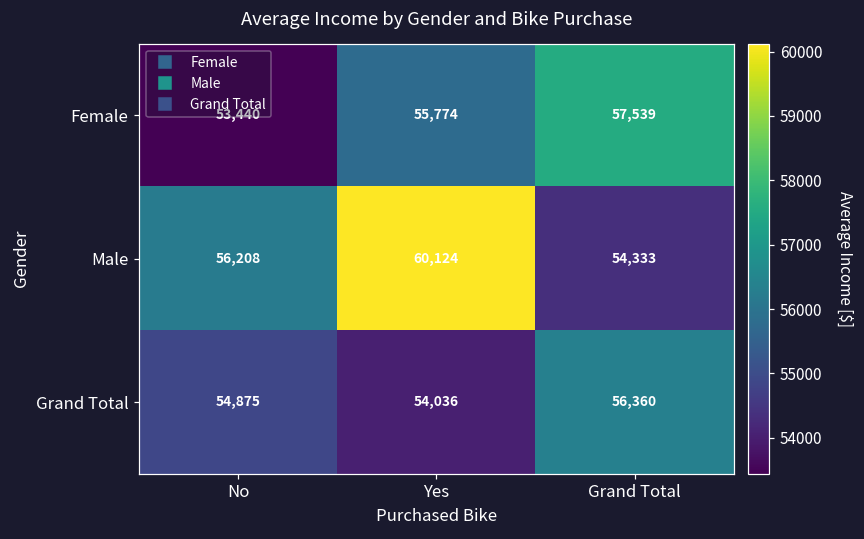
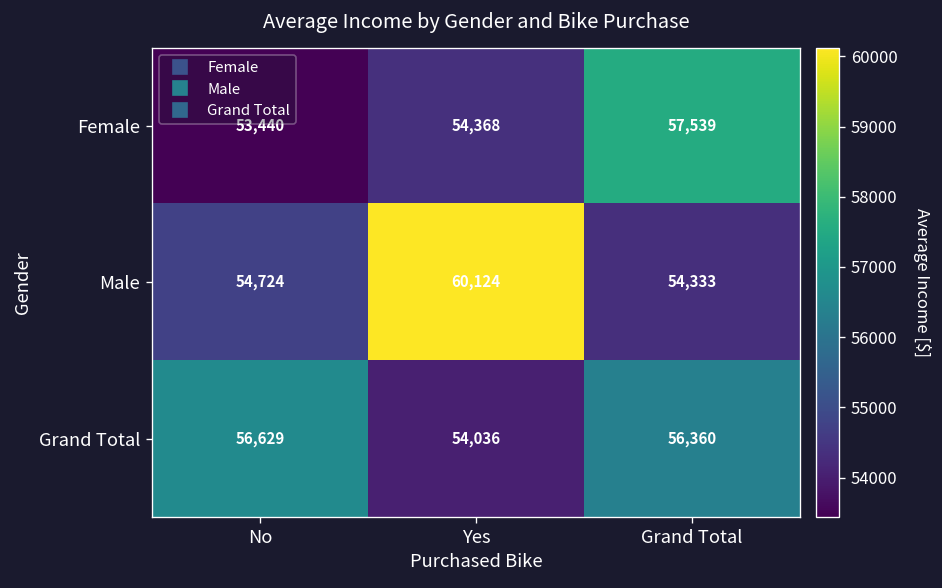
Female, Yes: 55,774 -> 54,368
Male, No: 56,208 -> 54,724
Grand Total, No: 54,875 -> 56,629
